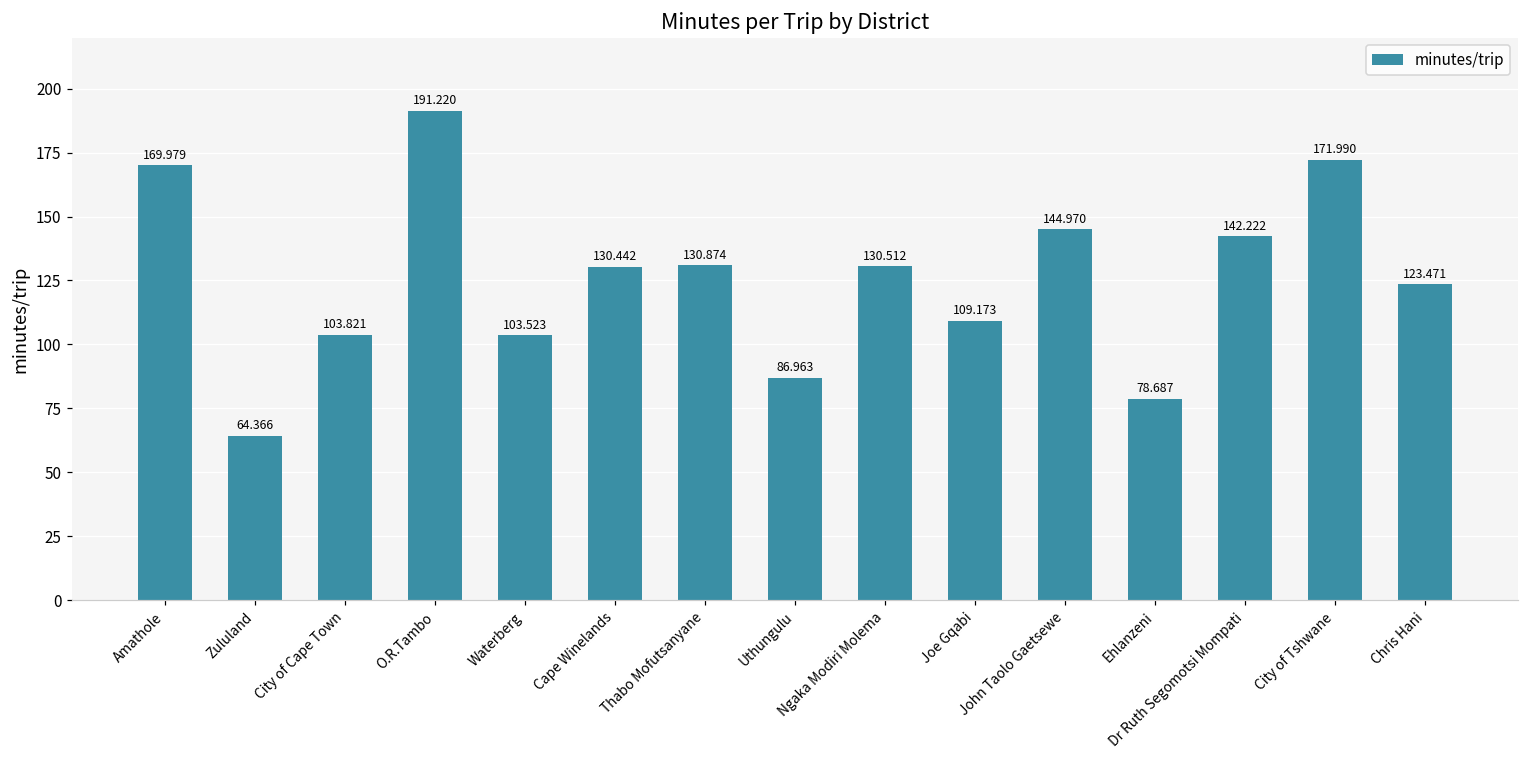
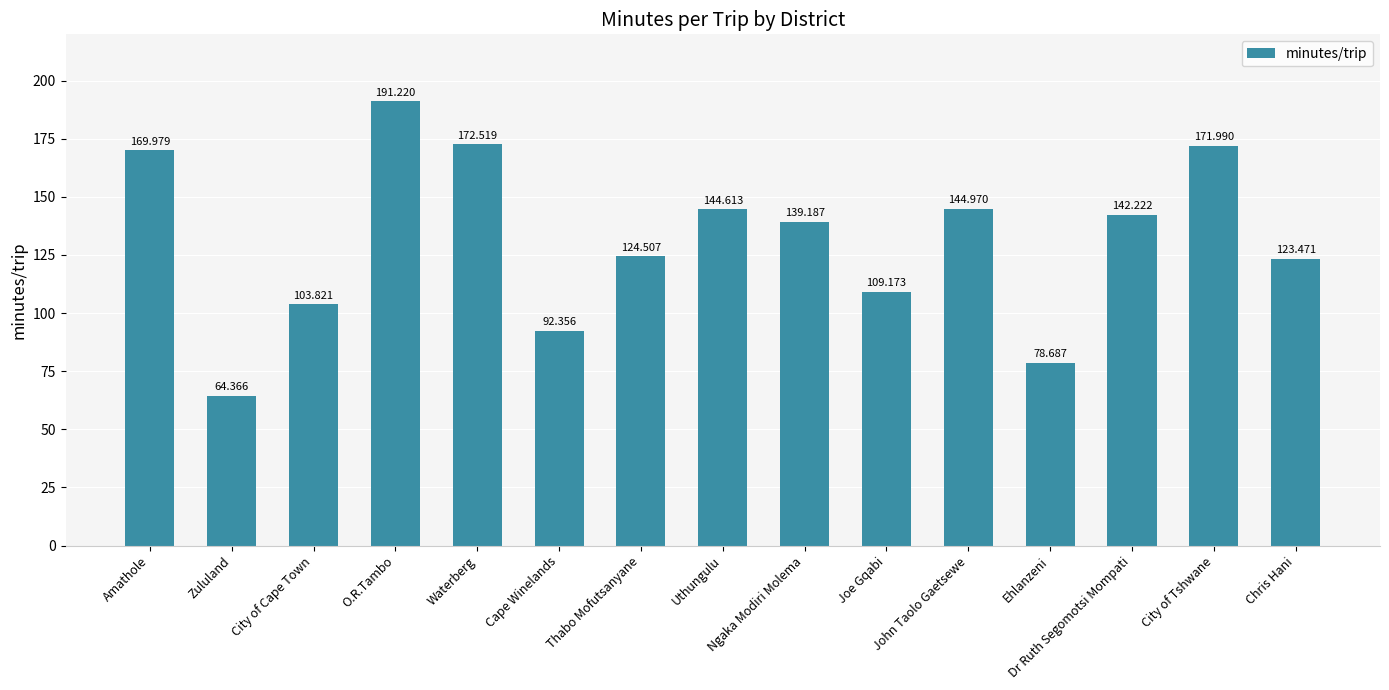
Waterberg: 103.523 -> 172.519
Cape Winelands: 130.442 -> 92.356
Thabo Mofutsanyane: 130.874 -> 124.507
Uthungulu: 86.963 -> 144.613
Ngaka Modiri Molema: 130.512 -> 139.187
